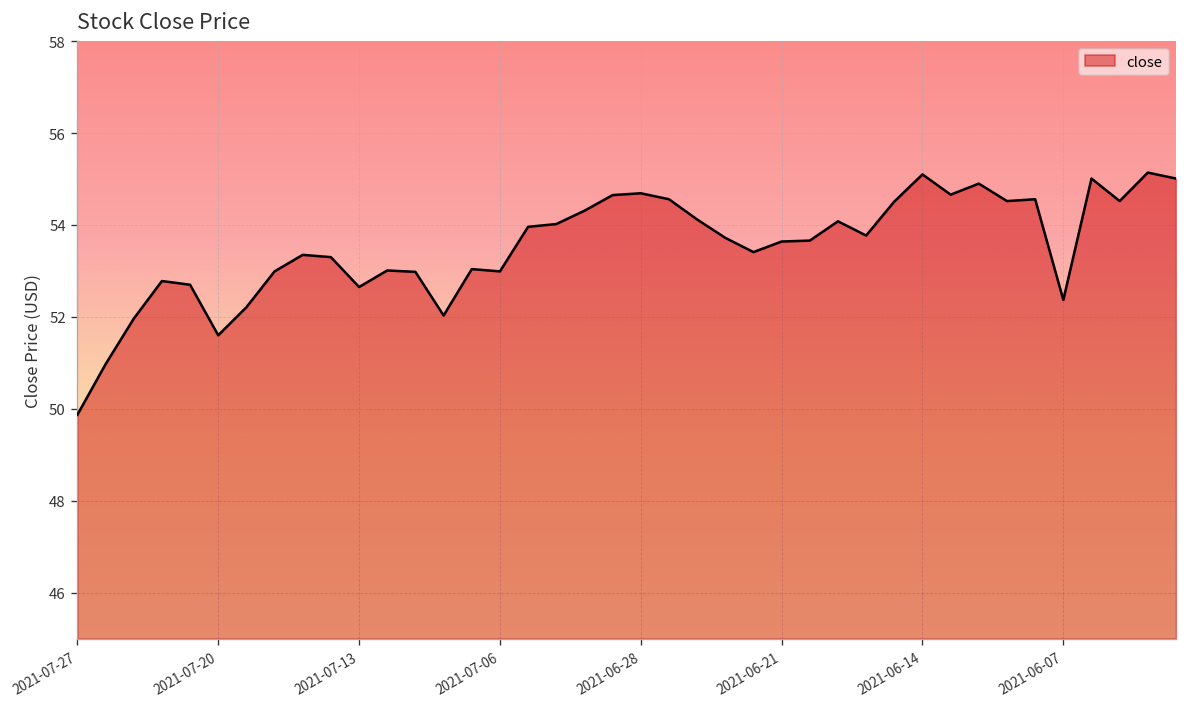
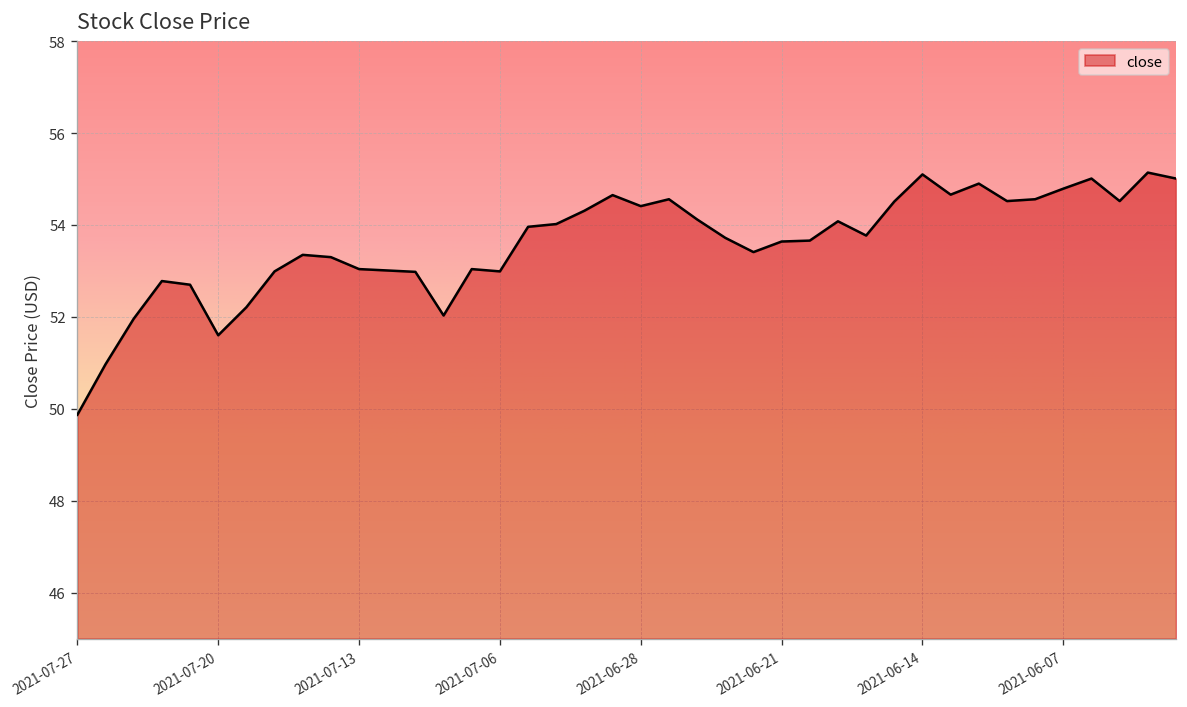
2021-07-13: 52.7 -> 53.0
2021-06-28: 54.7 -> 54.4
2021-06-07: 52.4 -> 54.8
